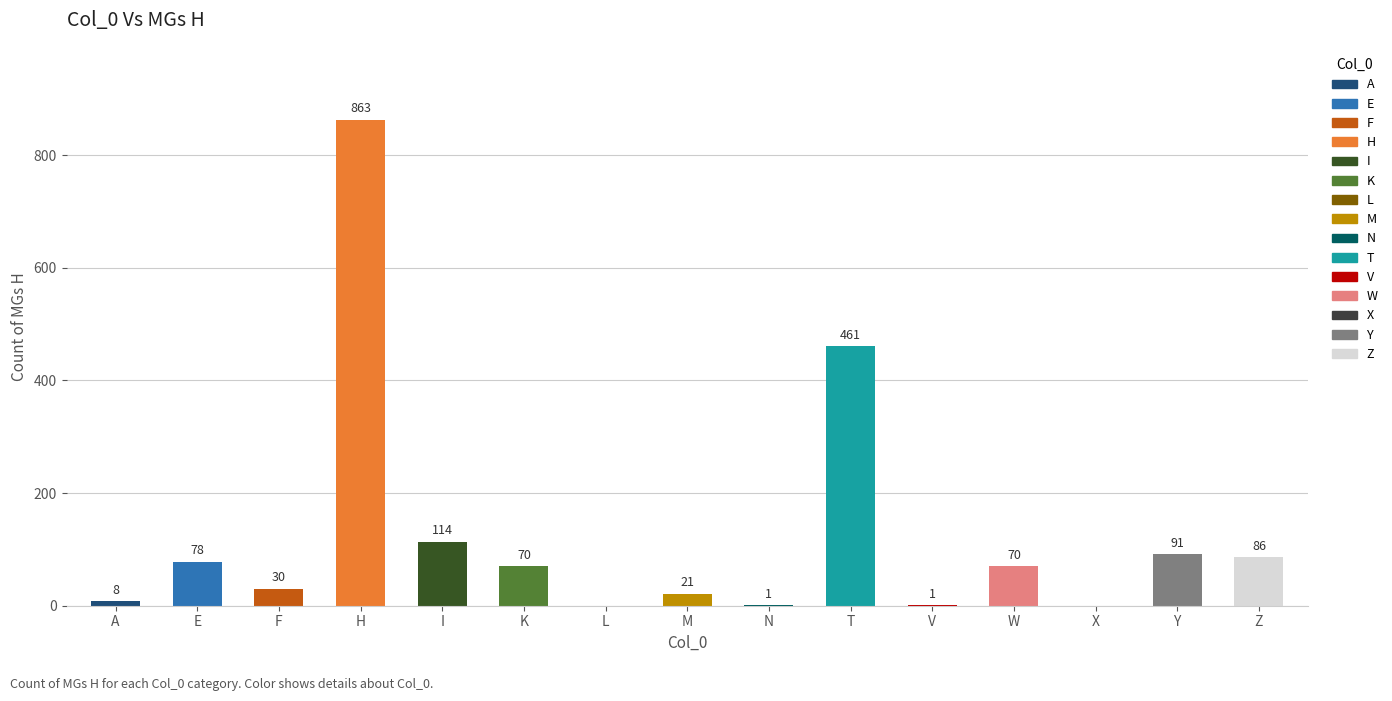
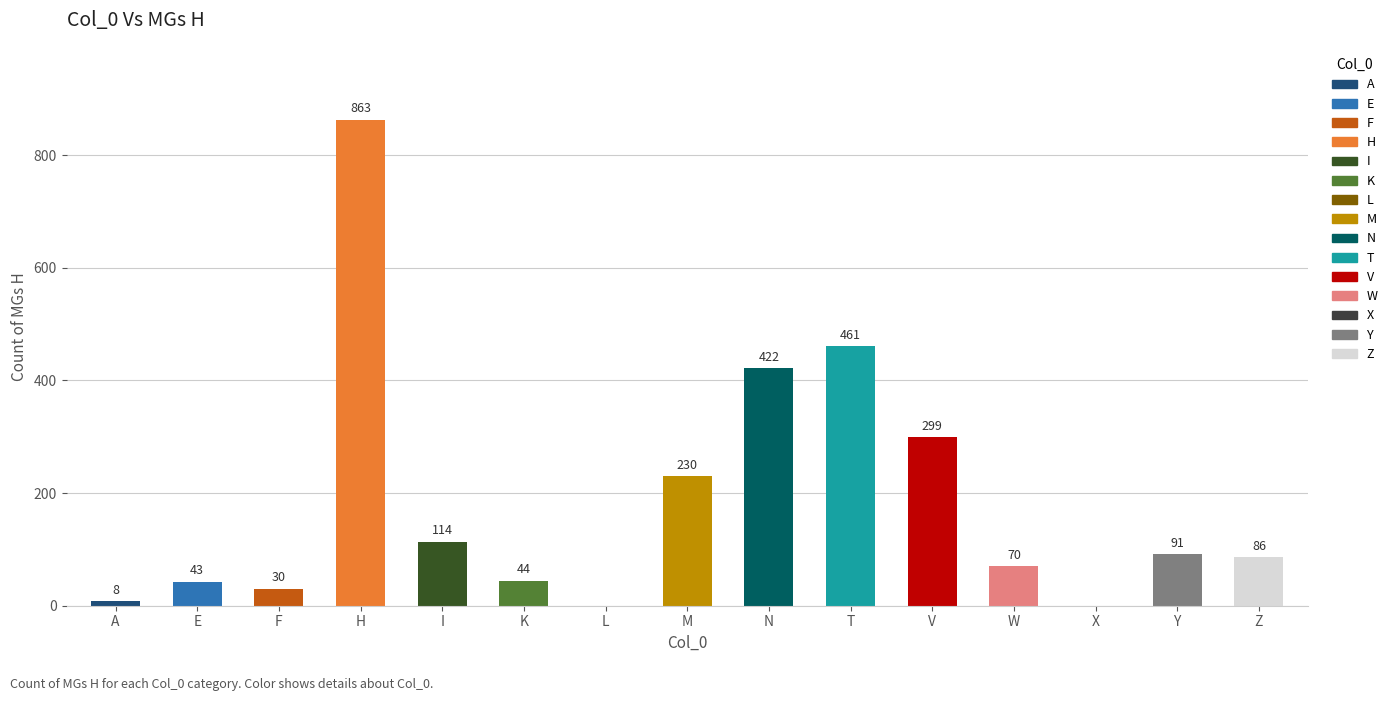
E: 78 -> 43
K: 70 -> 44
M: 21 -> 230
N: 1 -> 422
V: 1 -> 299
